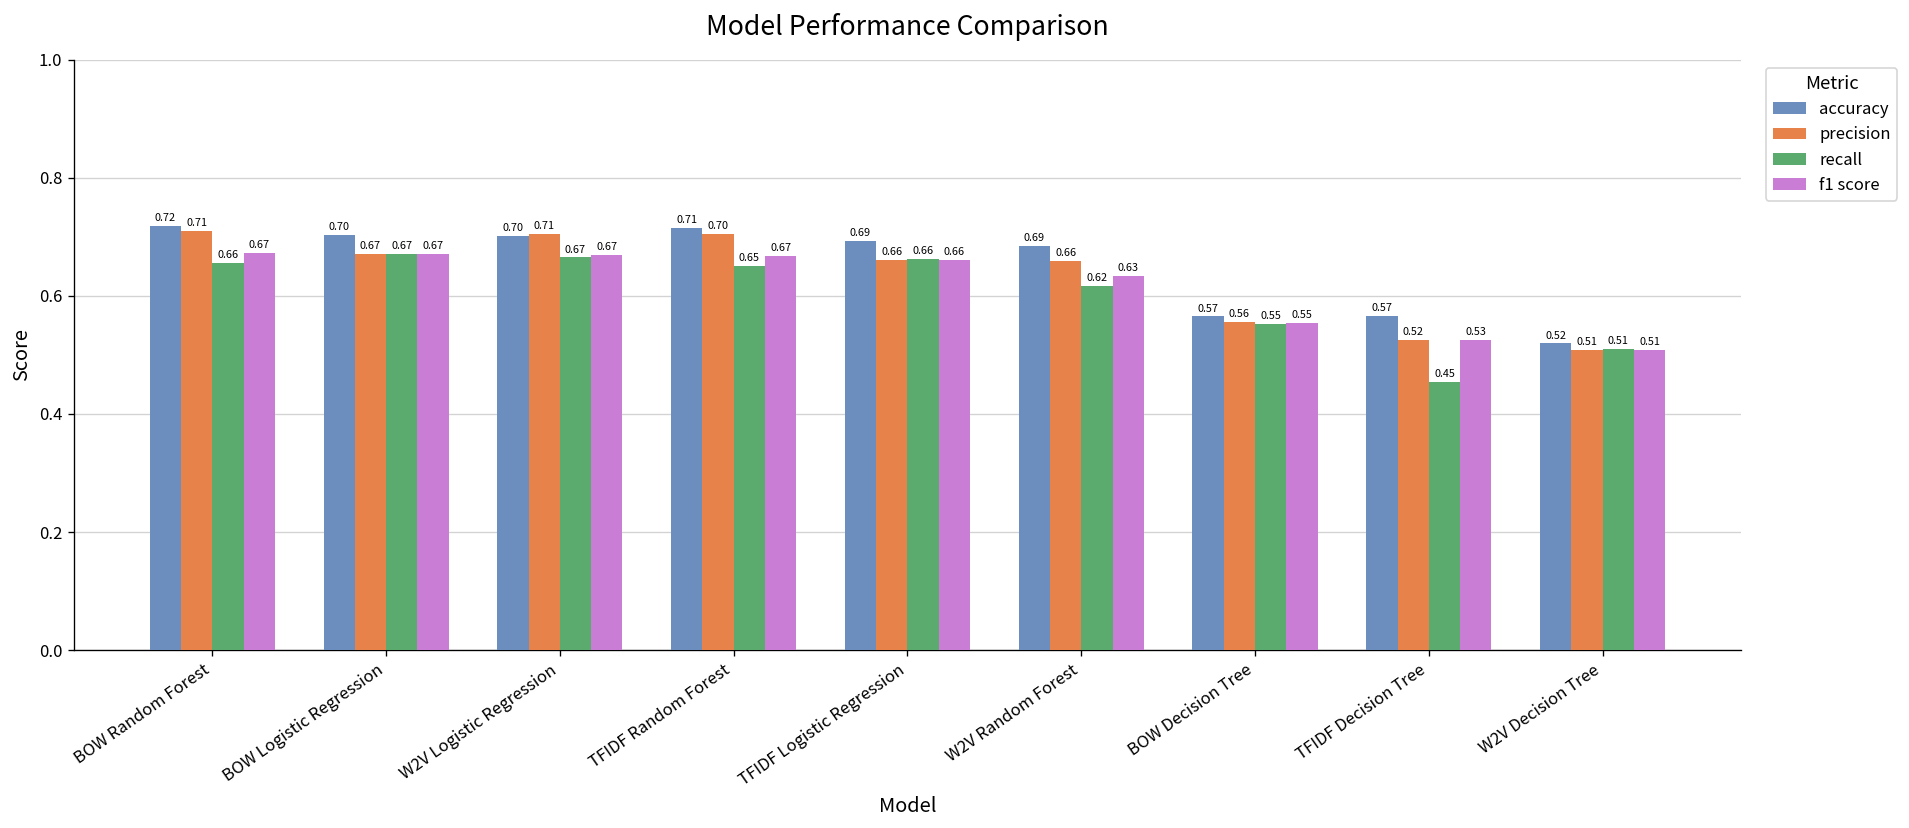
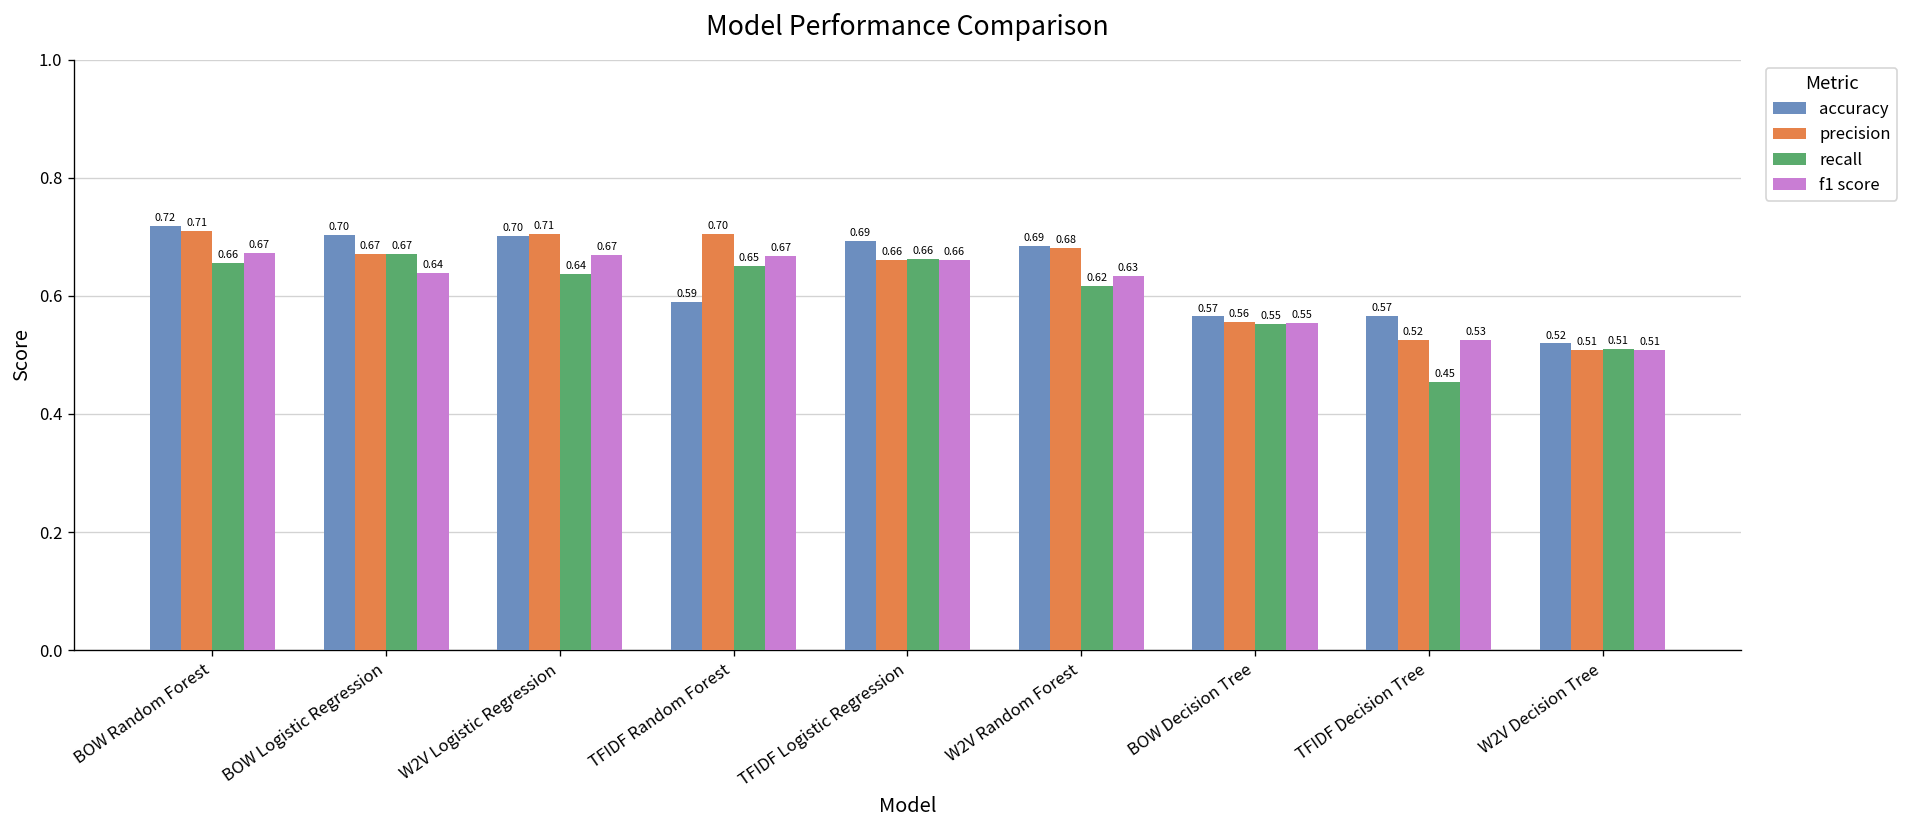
f1 score, BOW Logistic Regression: 0.67 -> 0.64
recall, W2V Logistic Regression: 0.67 -> 0.64
accuracy, TFIDF Random Forest: 0.71 -> 0.59
precision, W2V Random Forest: 0.66 -> 0.68
